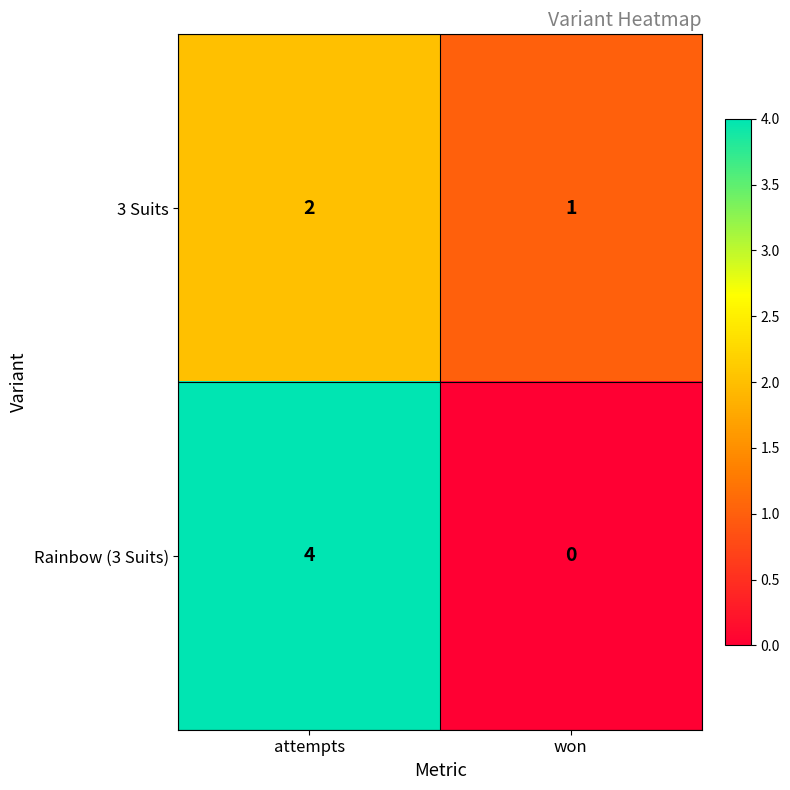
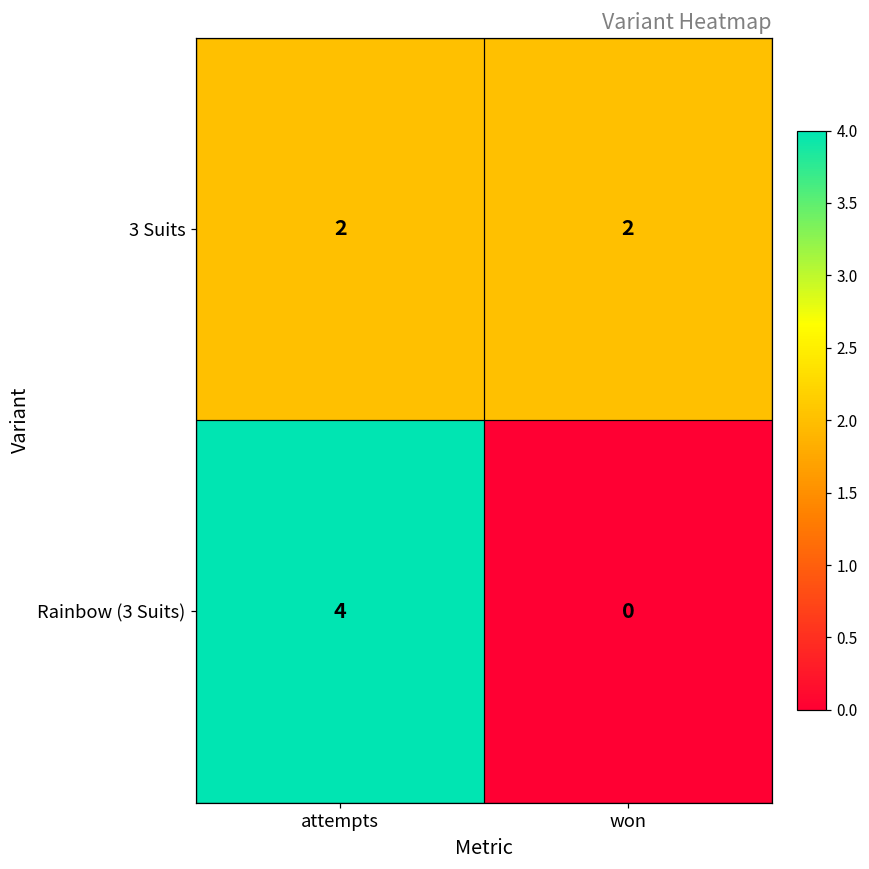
3 Suits, won: 1 -> 2
